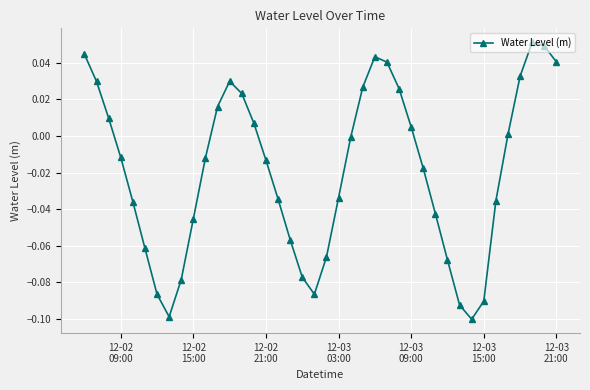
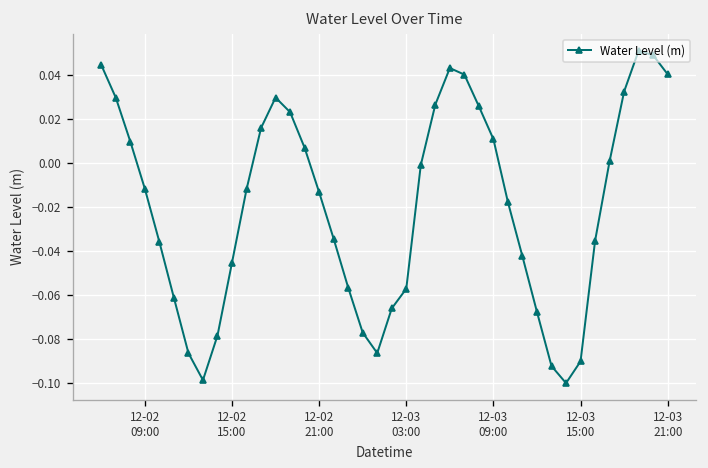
12-03 03:00: -0.034 -> -0.057
12-03 09:00: 0.005 -> 0.011
